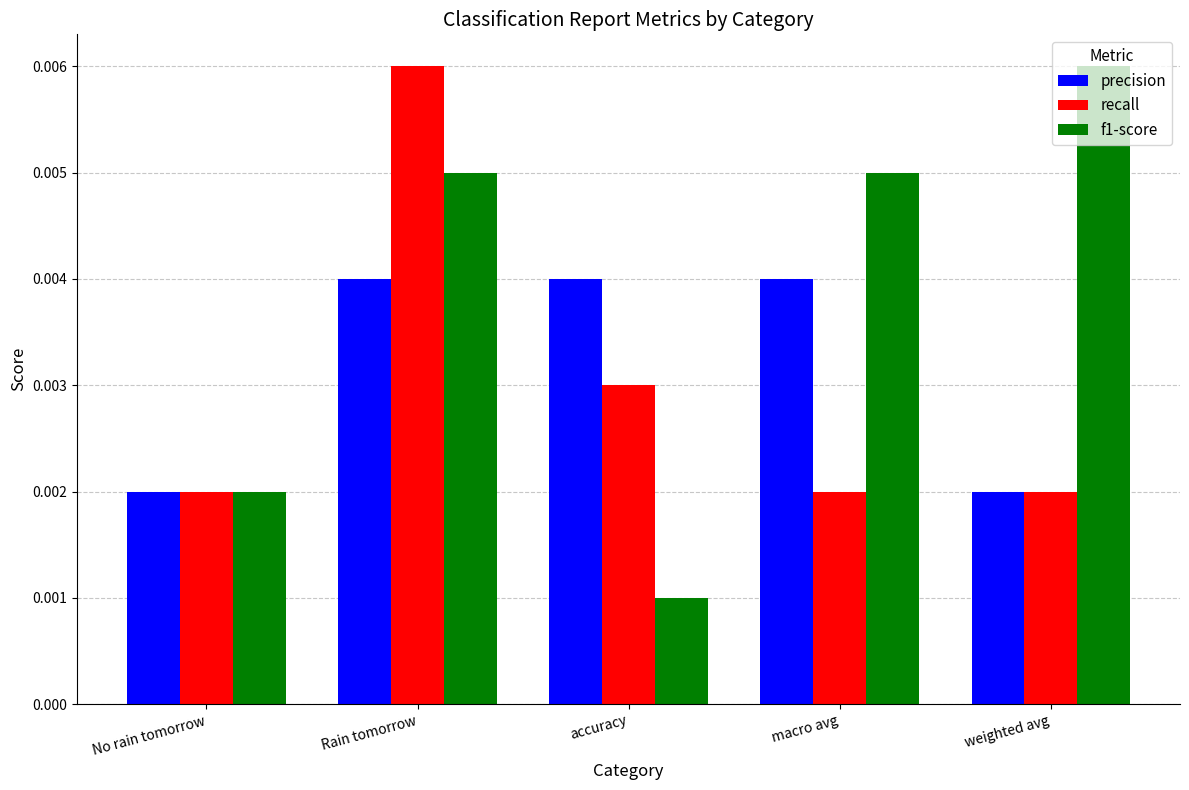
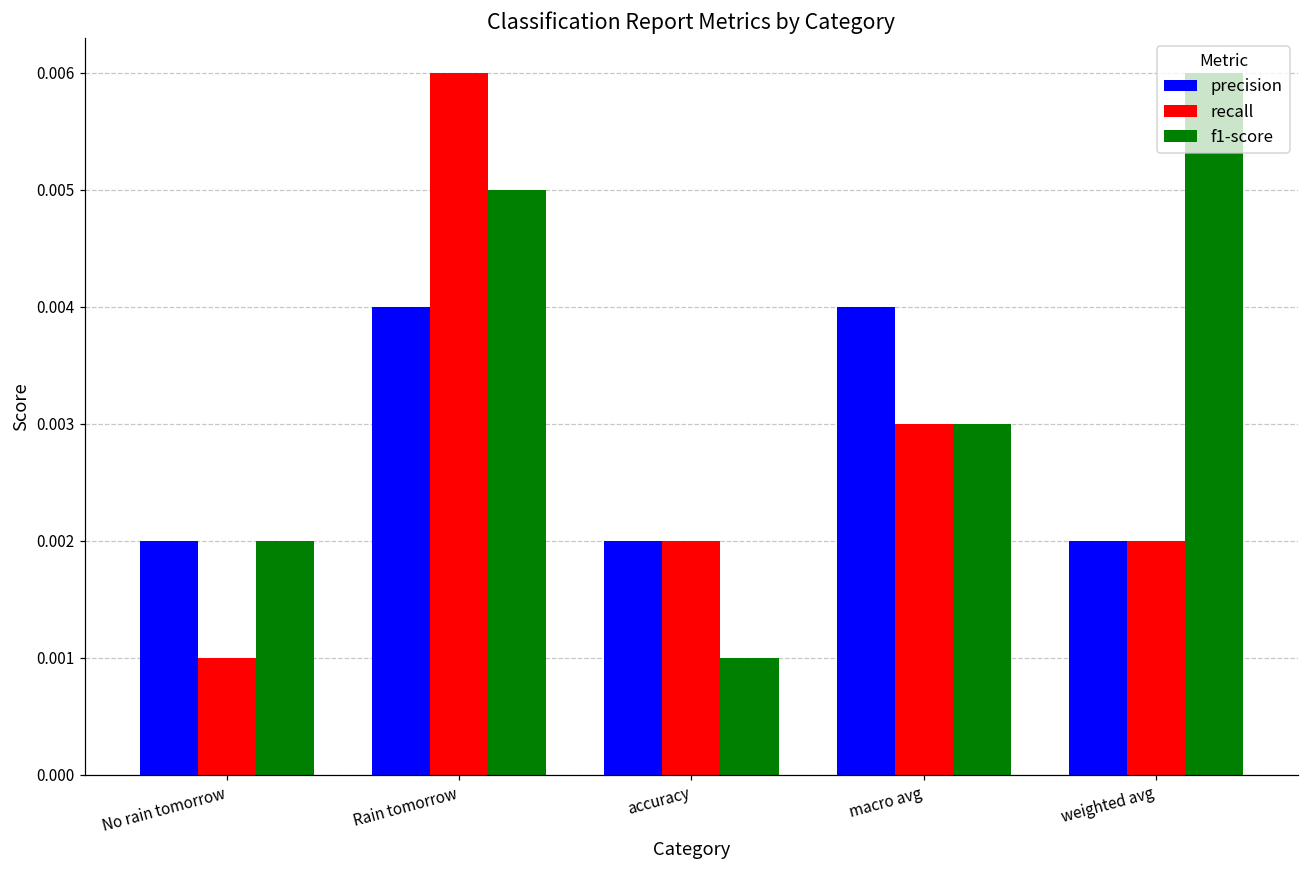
recall, No rain tomorrow: 0.002 -> 0.001
precision, accuracy: 0.004 -> 0.002
recall, accuracy: 0.003 -> 0.002
recall, macro avg: 0.002 -> 0.003
f1-score, macro avg: 0.005 -> 0.003
